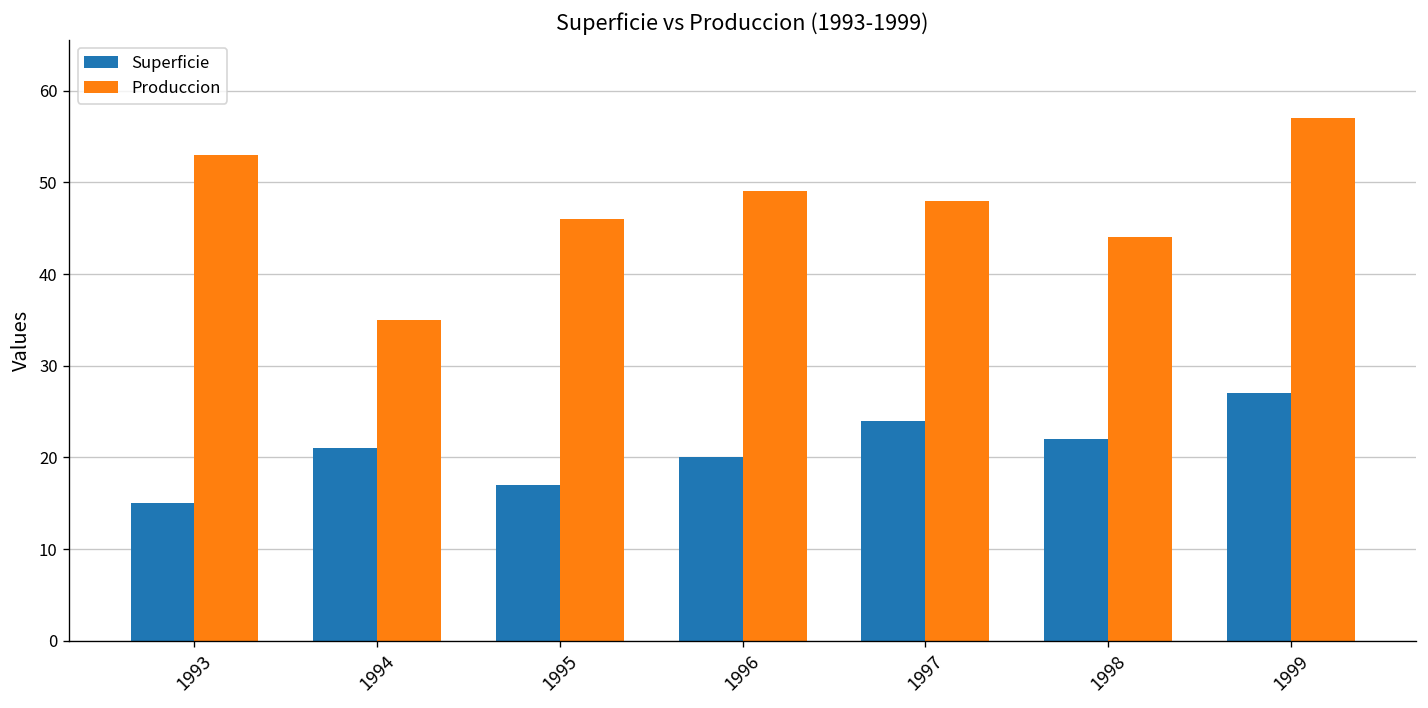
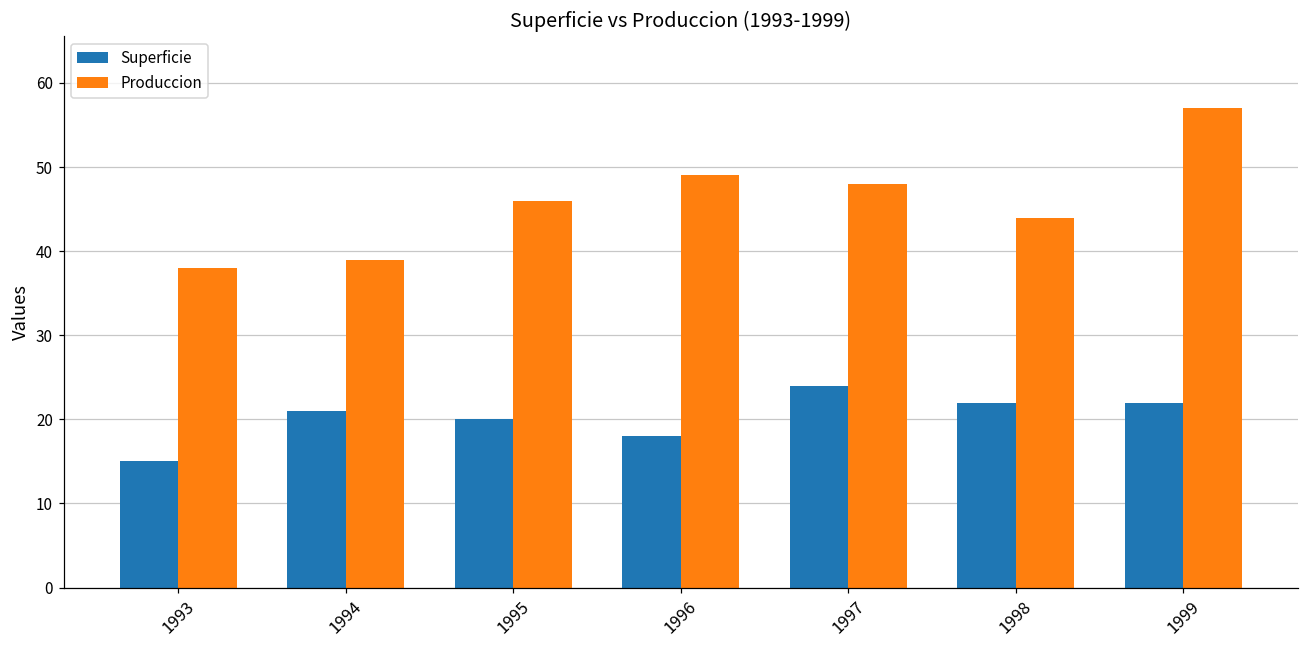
Produccion, 1993: 53 -> 38
Produccion, 1994: 35 -> 39
Superficie, 1995: 17 -> 20
Superficie, 1996: 20 -> 18
Superficie, 1999: 27 -> 22
